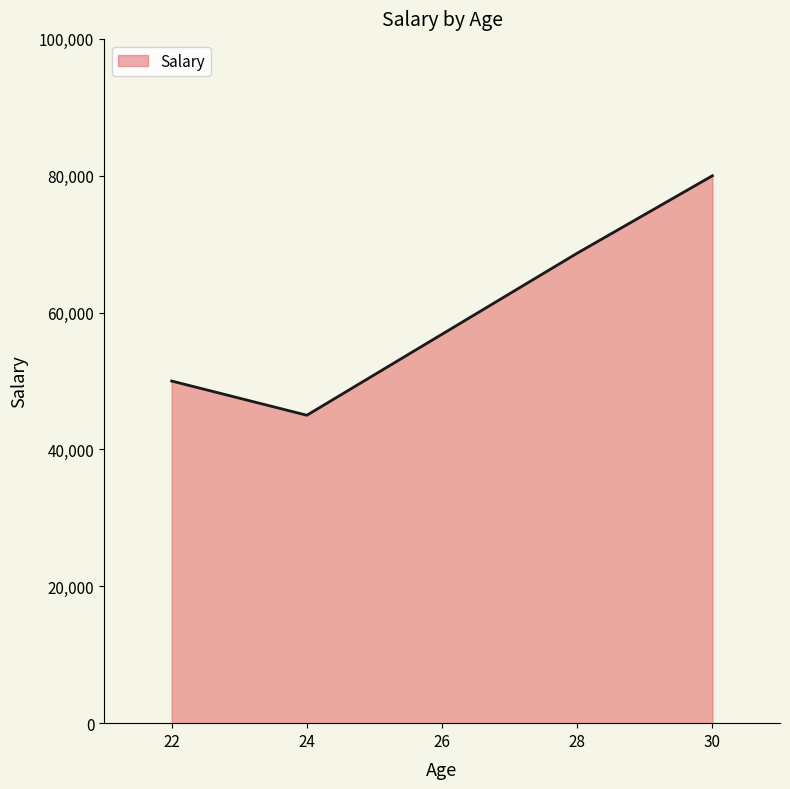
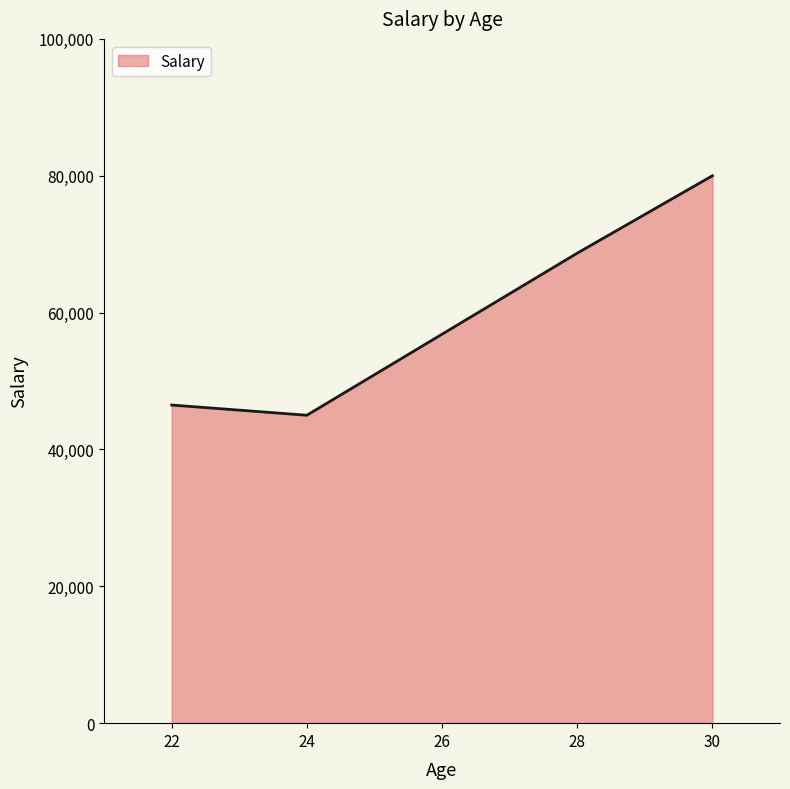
22: 50,000 -> 46,000
